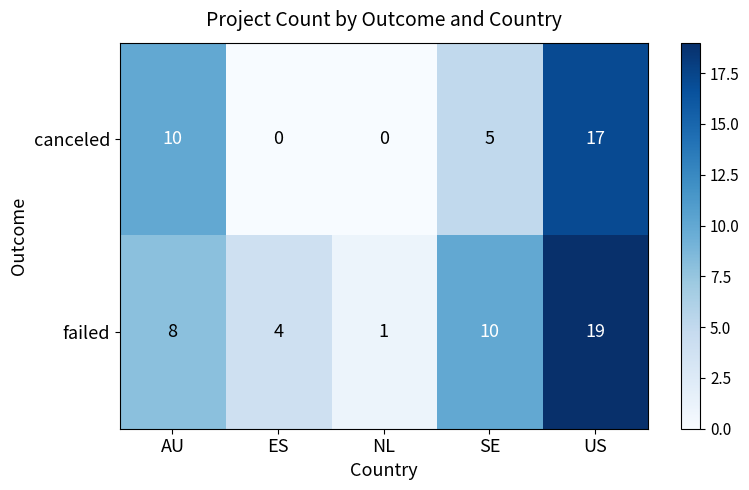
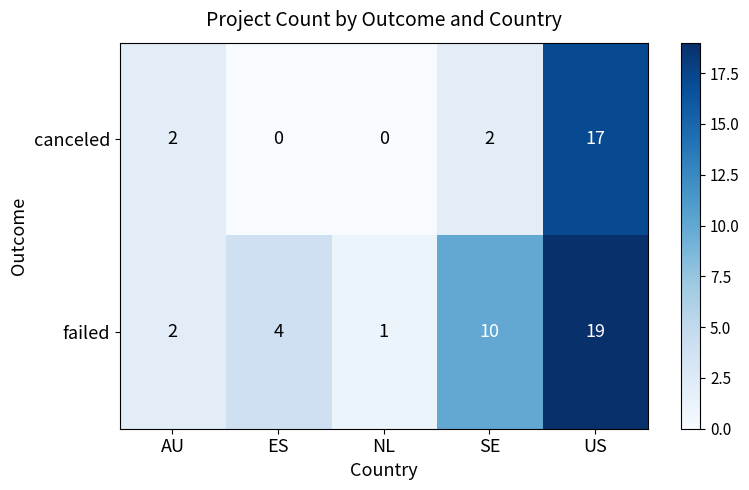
canceled, AU: 10 -> 2
canceled, SE: 5 -> 2
failed, AU: 8 -> 2
